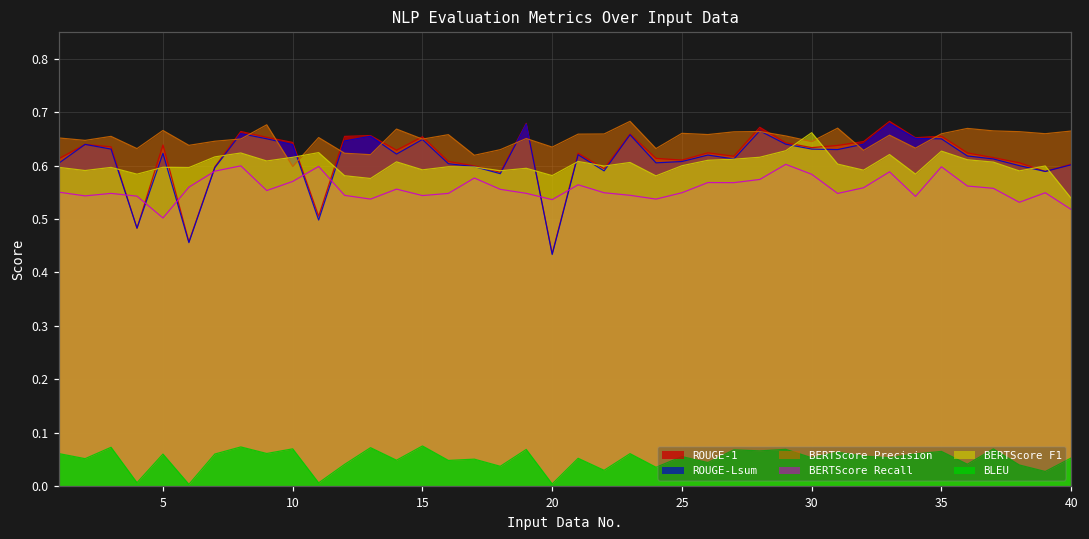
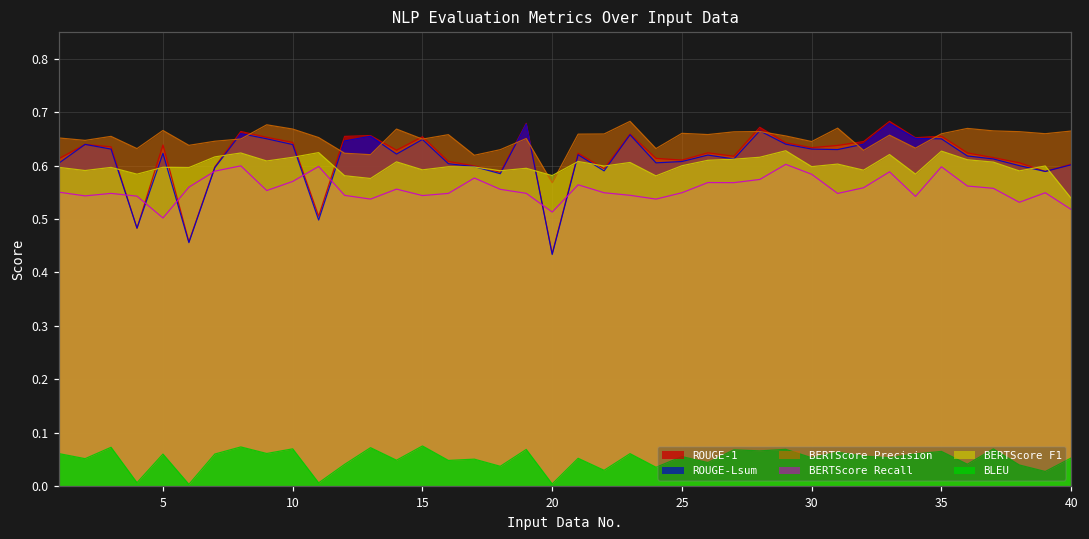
BERTScore Precision, 10: 0.60 -> 0.67
BERTScore Precision, 20: 0.63 -> 0.57
BERTScore Recall, 20: 0.54 -> 0.51
BERTScore F1, 30: 0.66 -> 0.60
